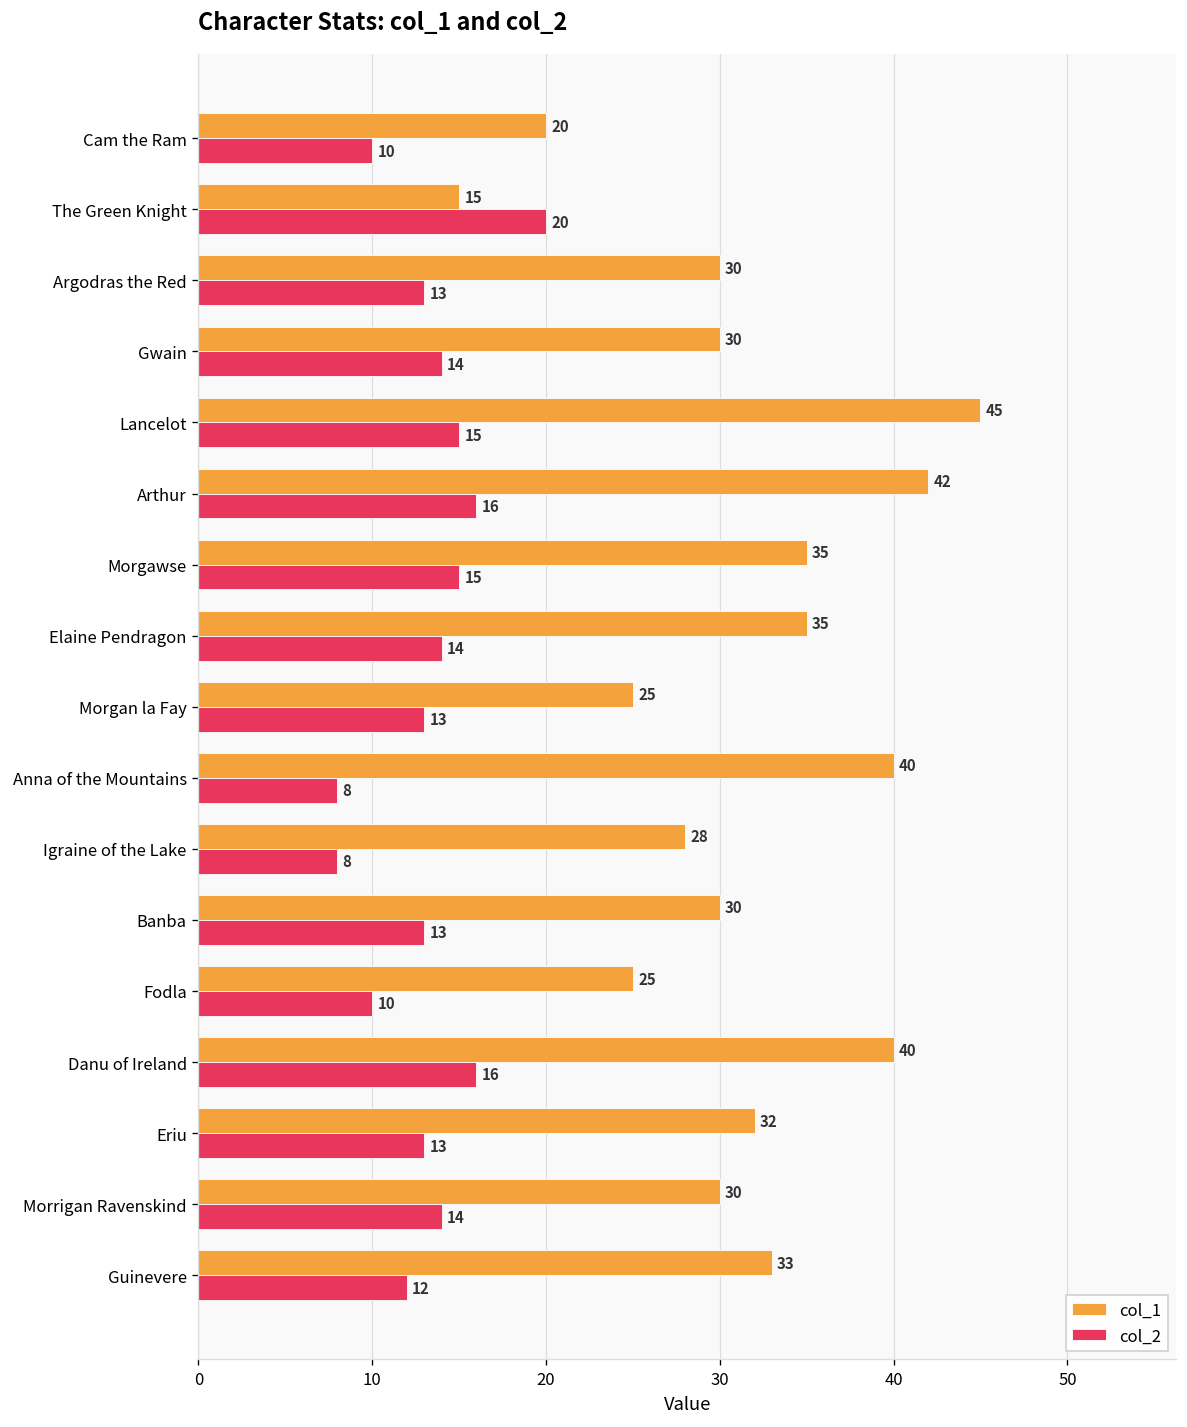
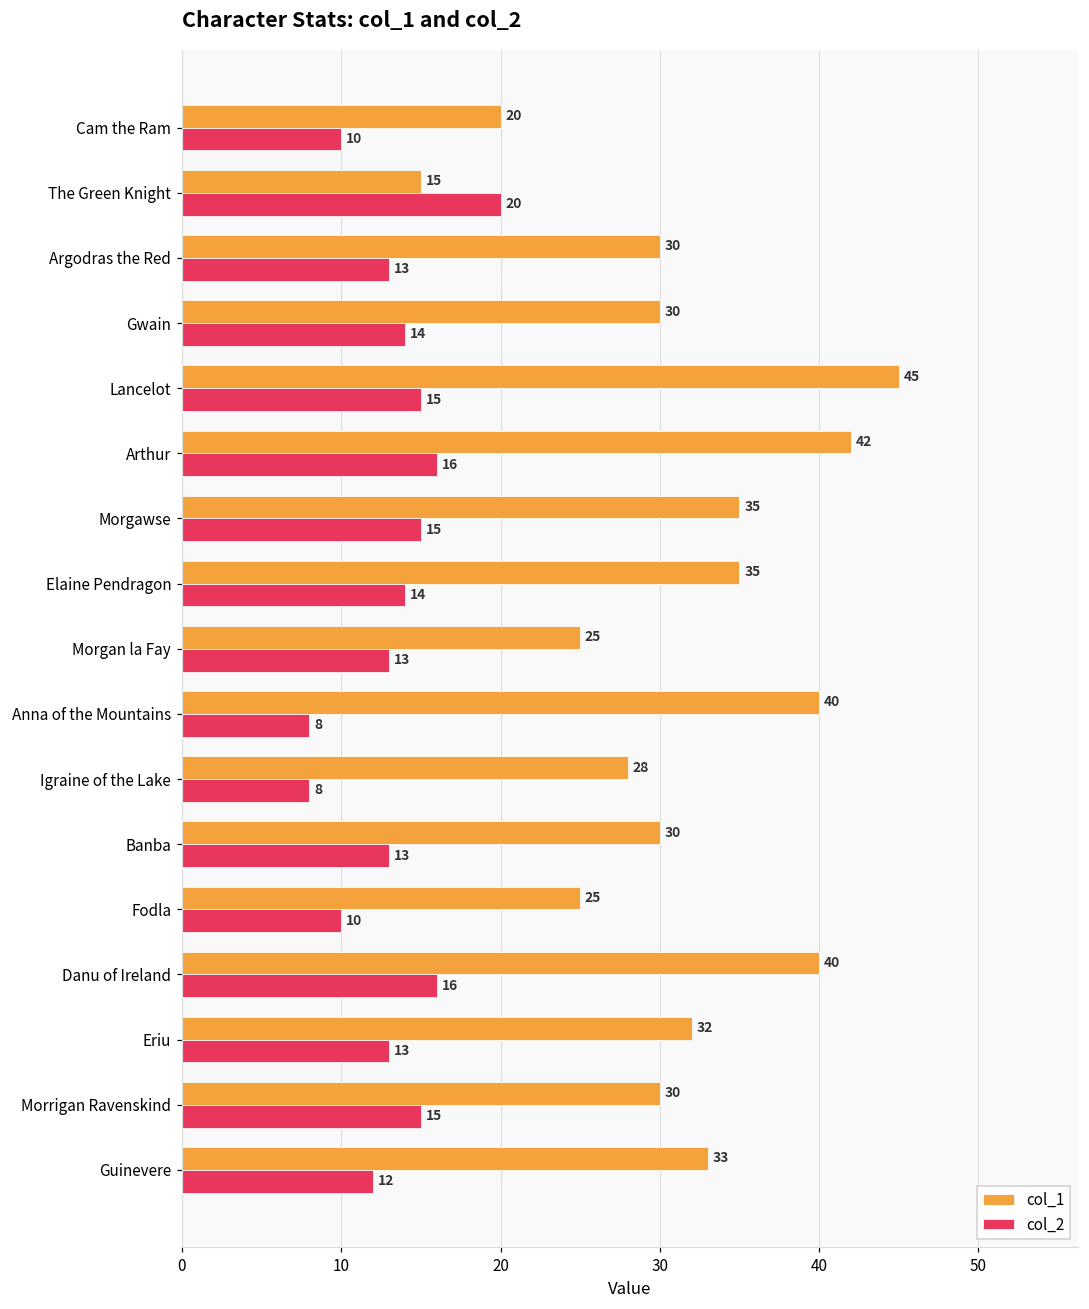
col_2, Morrigan Ravenskind: 14 -> 15
